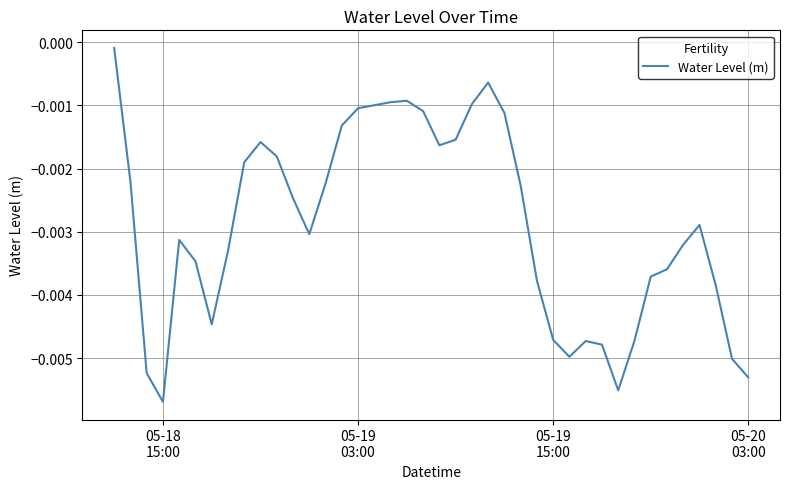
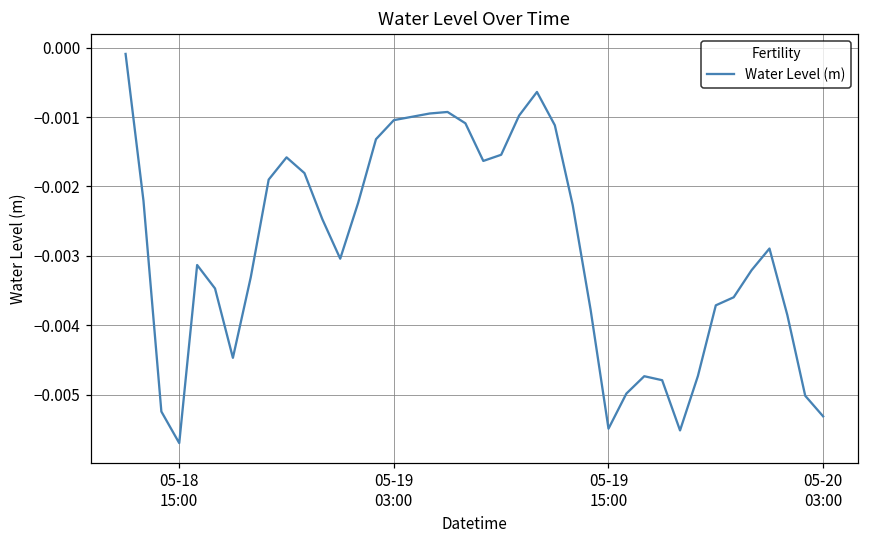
05-19 15:00: -0.0047 -> -0.0055
